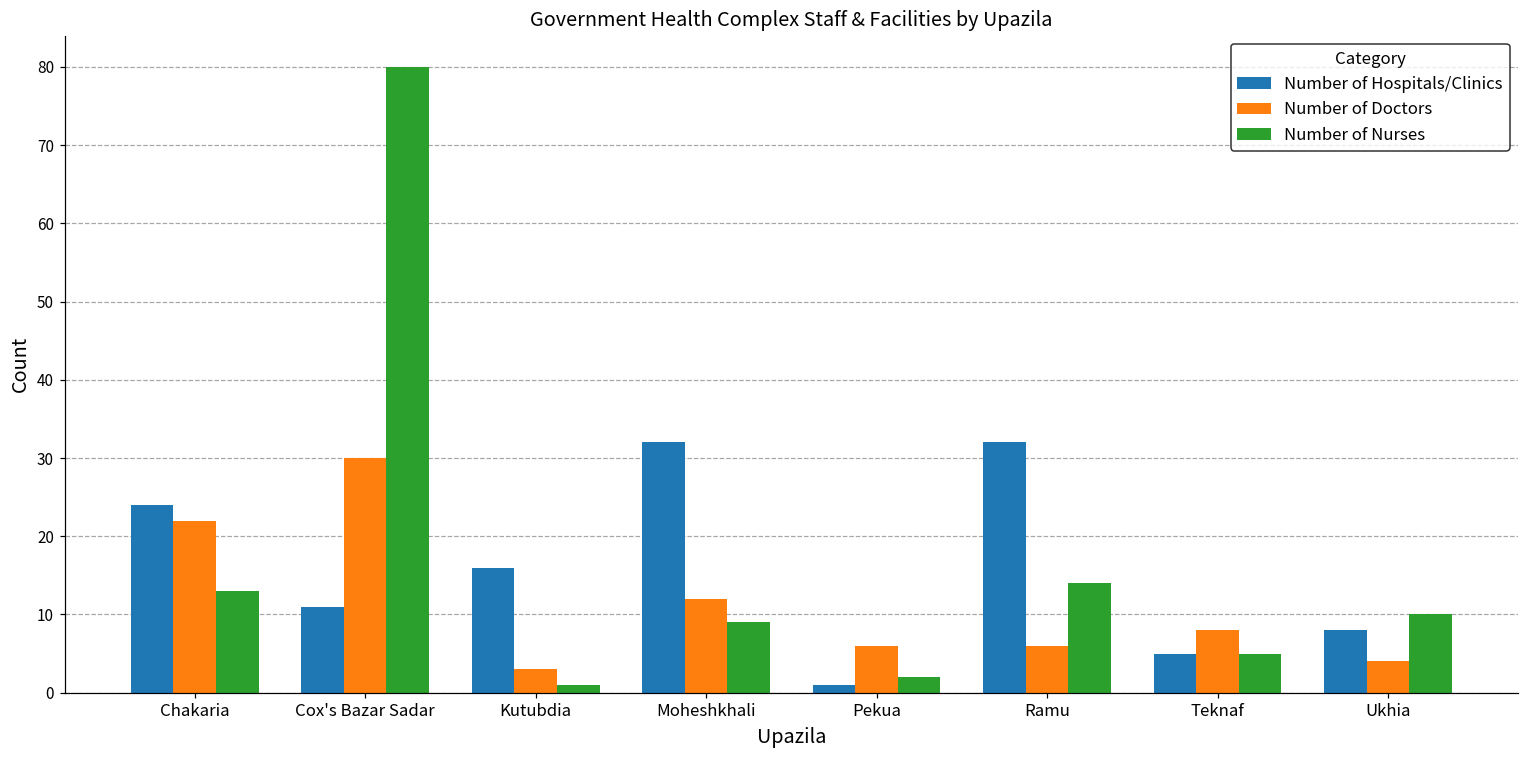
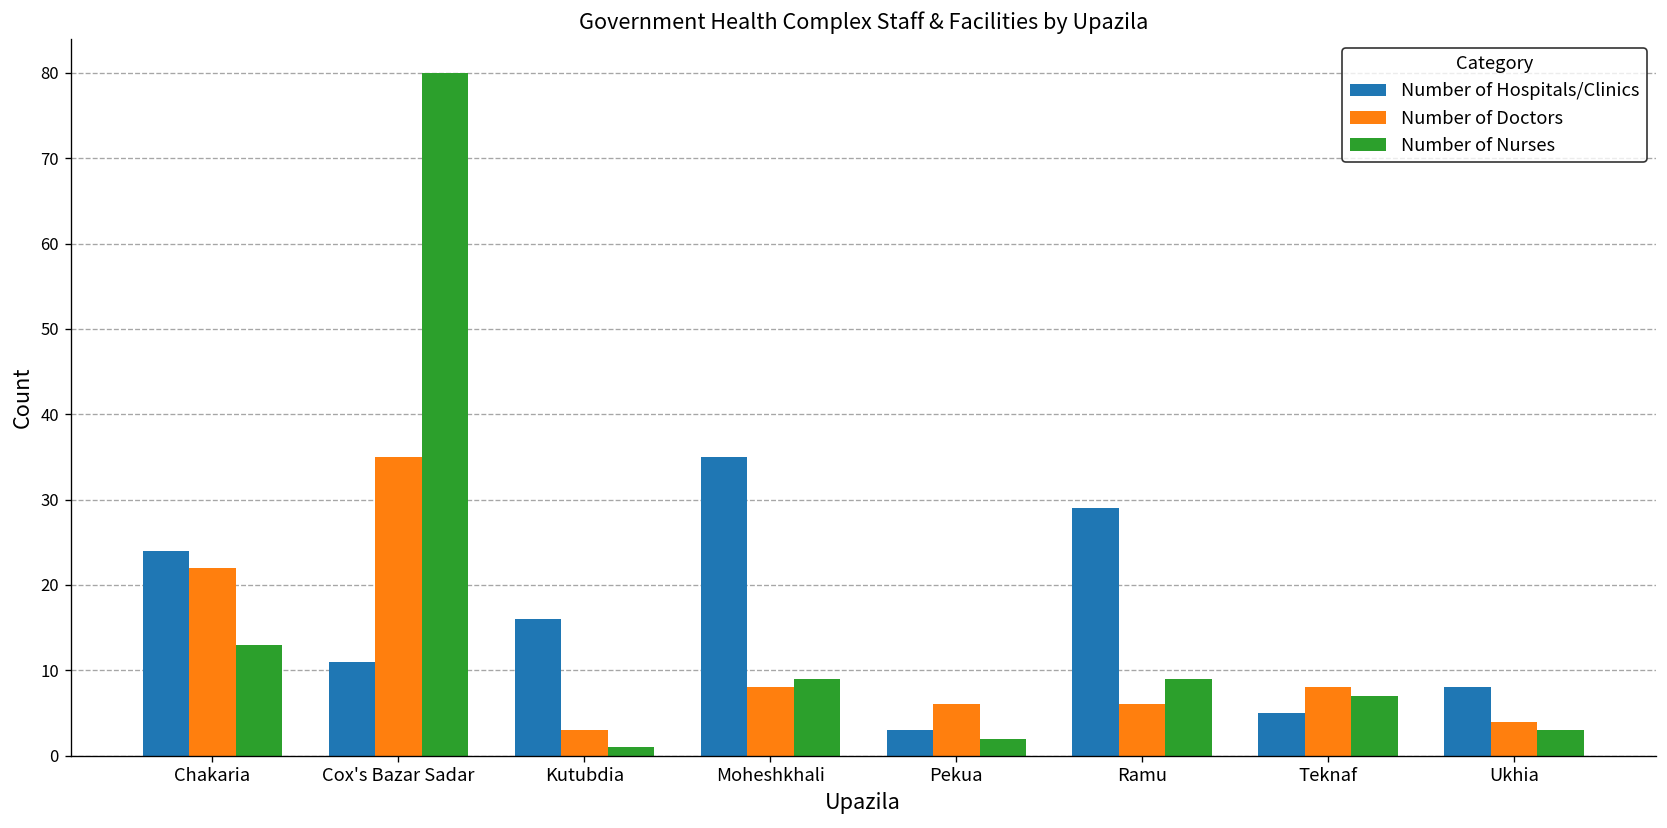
Number of Doctors, Cox's Bazar Sadar: 30 -> 35
Number of Hospitals/Clinics, Moheshkhali: 32 -> 35
Number of Doctors, Moheshkhali: 12 -> 8
Number of Hospitals/Clinics, Pekua: 1 -> 3
Number of Hospitals/Clinics, Ramu: 32 -> 29
Number of Nurses, Ramu: 14 -> 9
Number of Nurses, Teknaf: 5 -> 7
Number of Nurses, Ukhia: 10 -> 3
